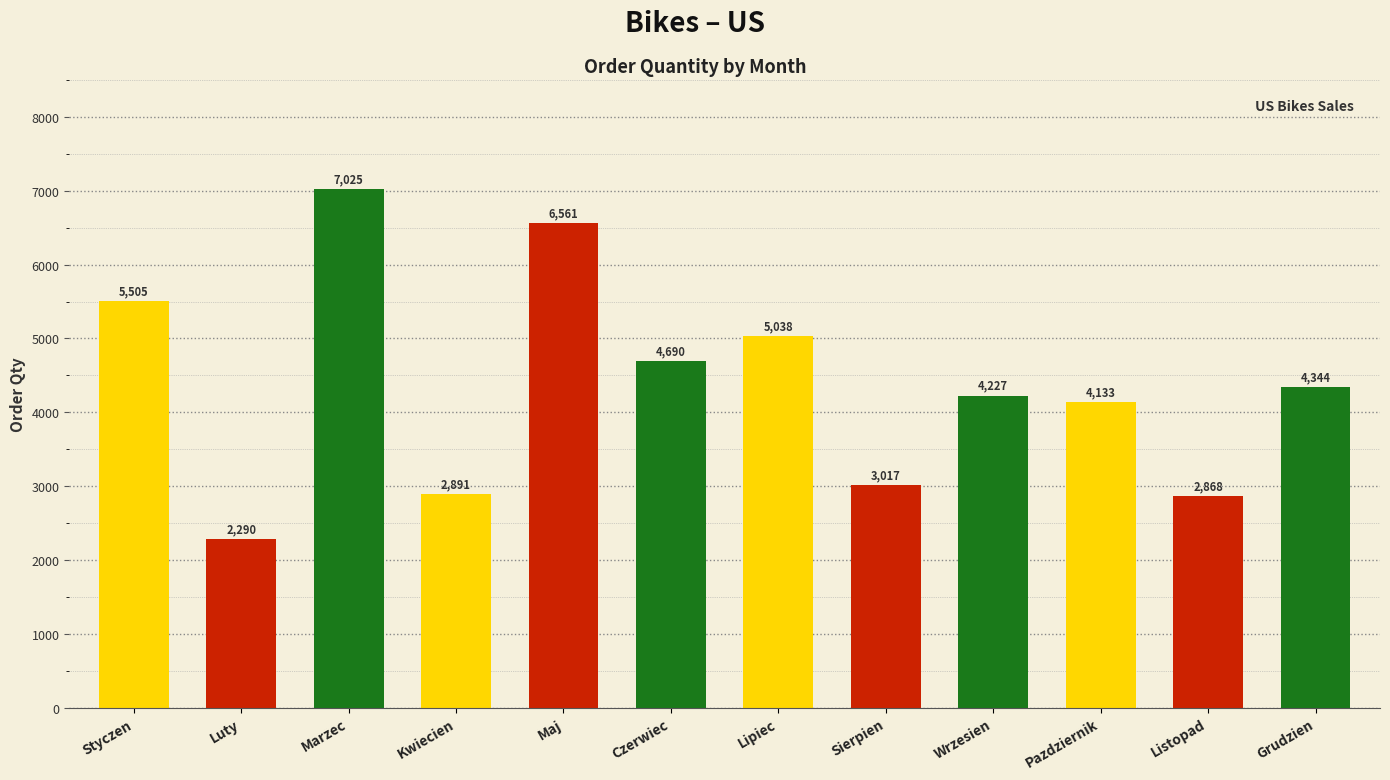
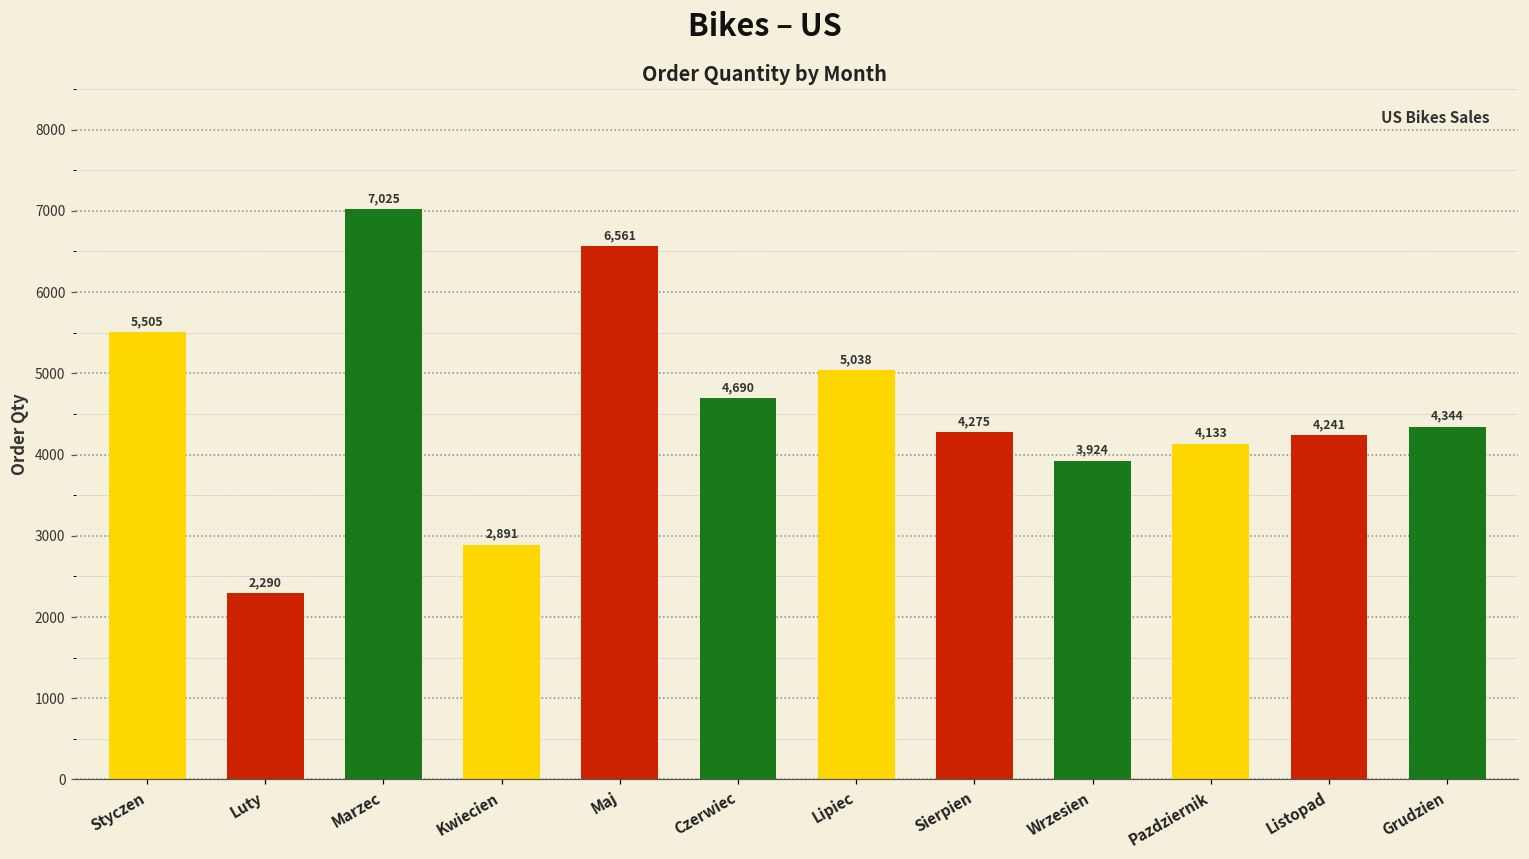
Sierpien: 3,017 -> 4,275
Wrzesien: 4,227 -> 3,924
Listopad: 2,868 -> 4,241
